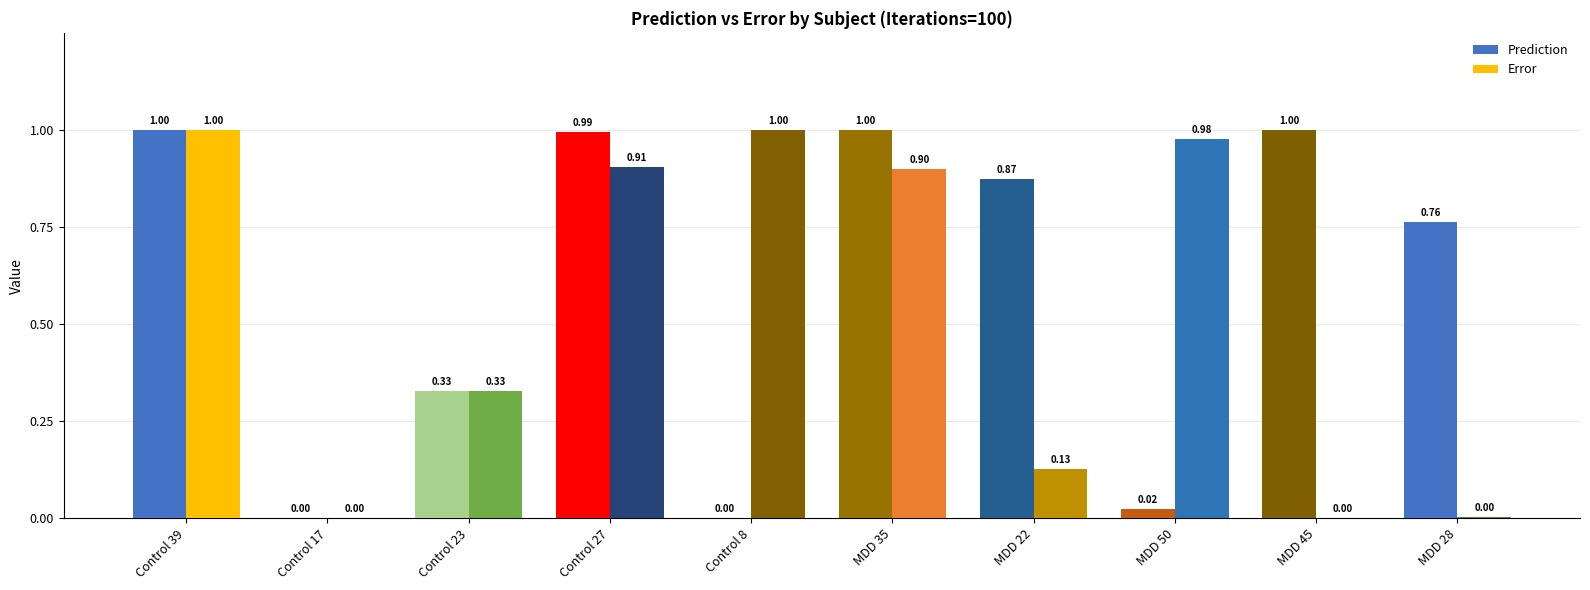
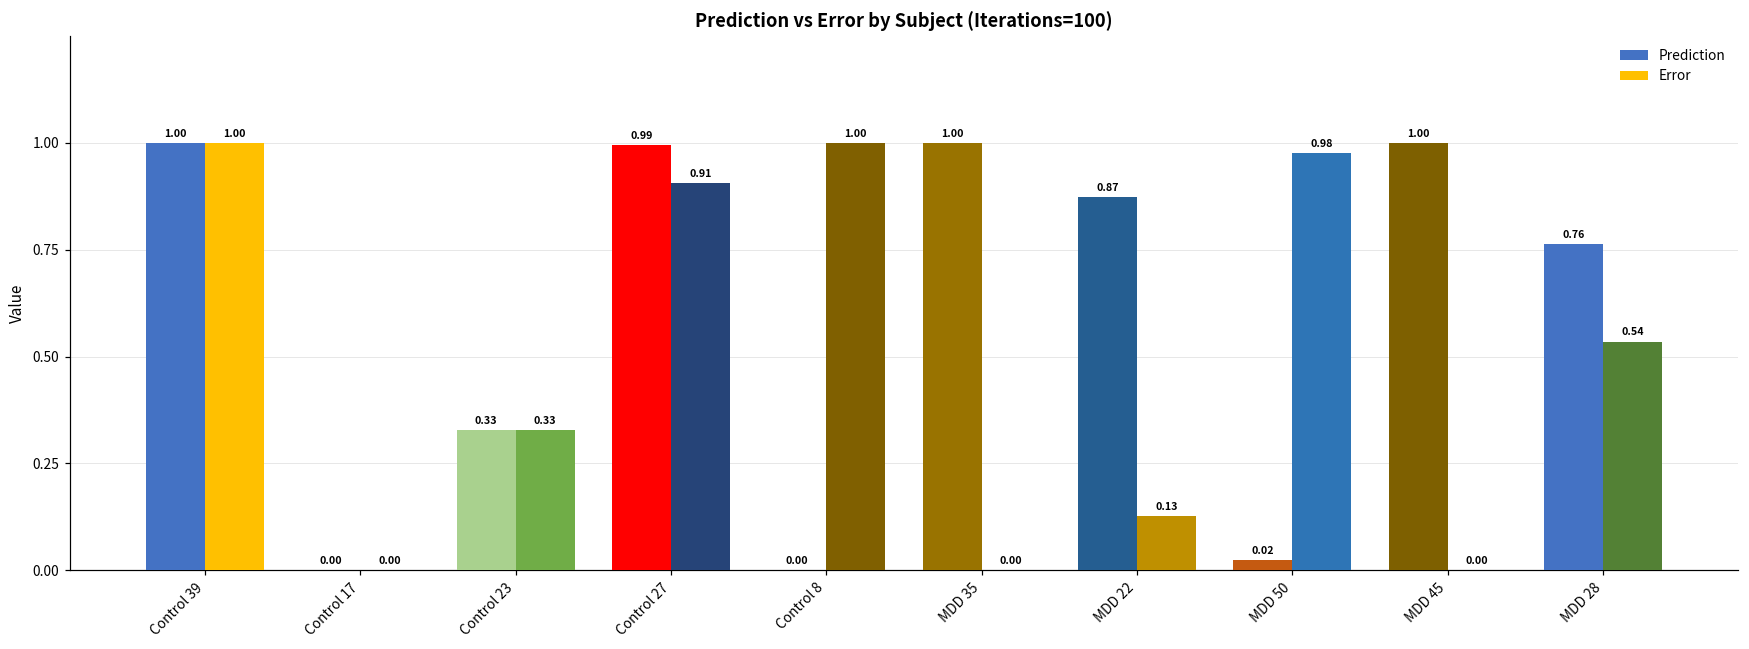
Error, MDD 35: 0.90 -> 0.00
Error, MDD 28: 0.00 -> 0.54
